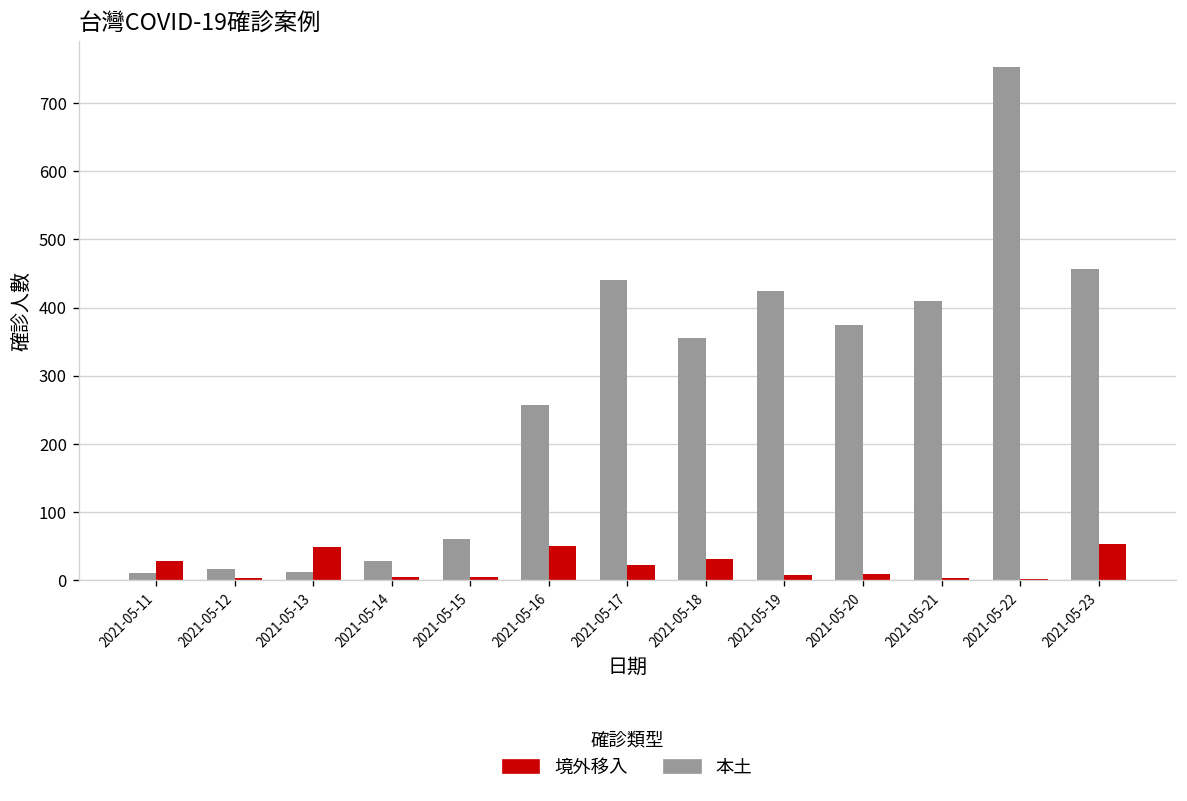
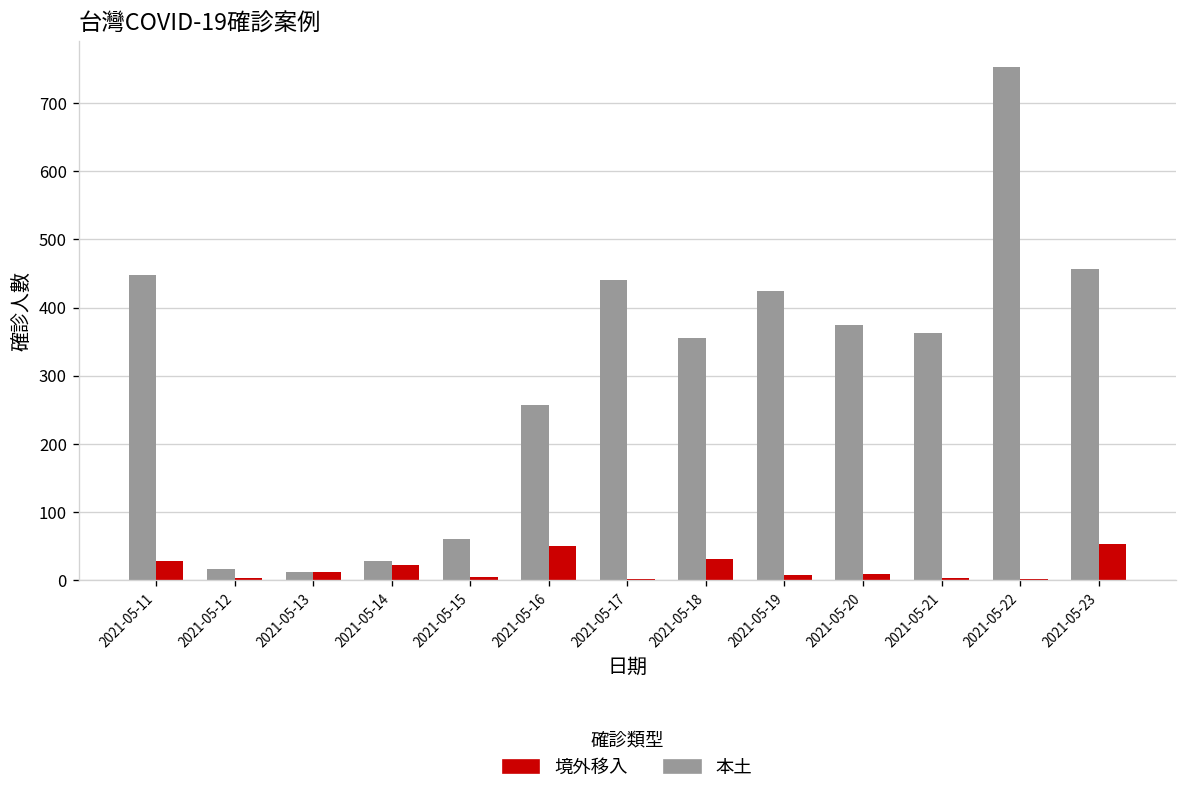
本土, 2021-05-11: 10 -> 450
境外移入, 2021-05-13: 50 -> 10
境外移入, 2021-05-14: 10 -> 20
境外移入, 2021-05-17: 20 -> 0
本土, 2021-05-21: 410 -> 360
